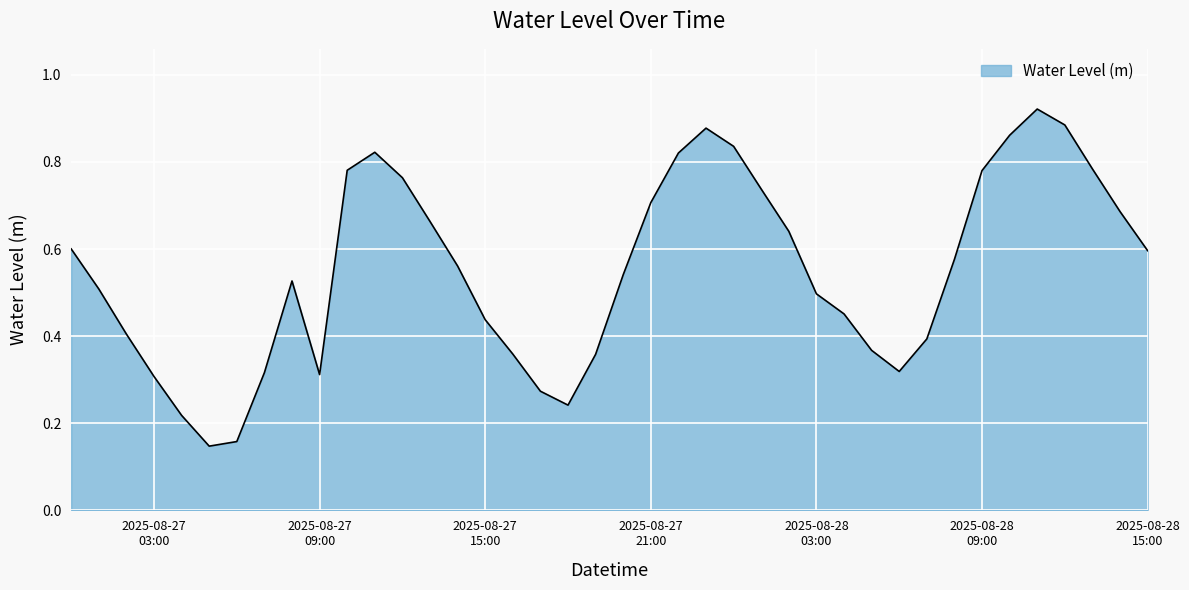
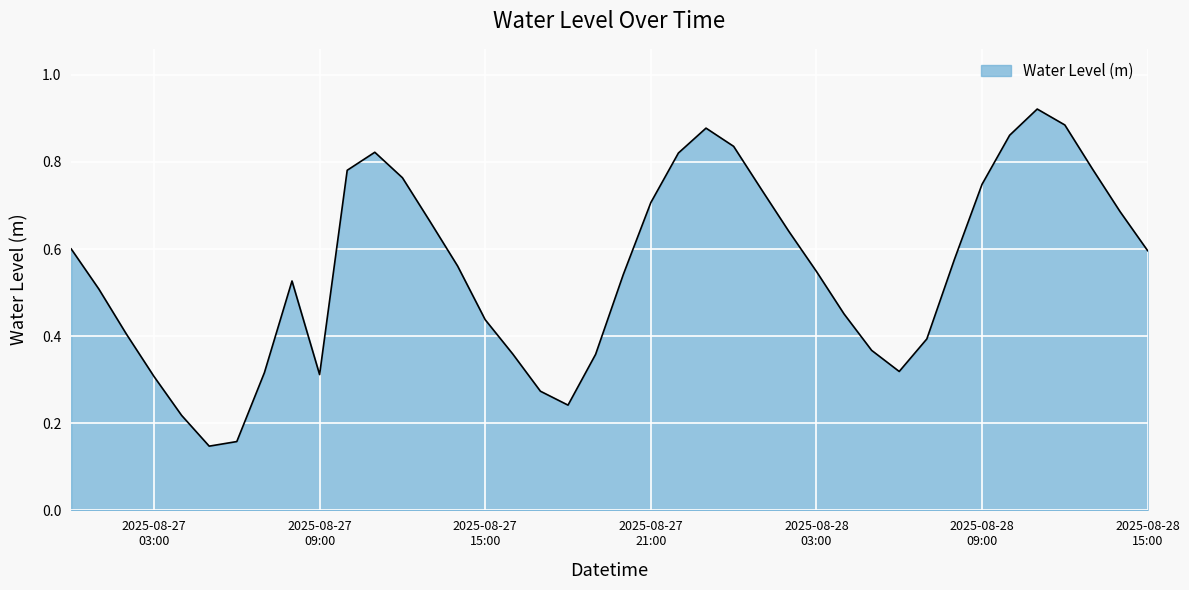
2025-08-28 03:00: 0.50 -> 0.55
2025-08-28 09:00: 0.78 -> 0.75
